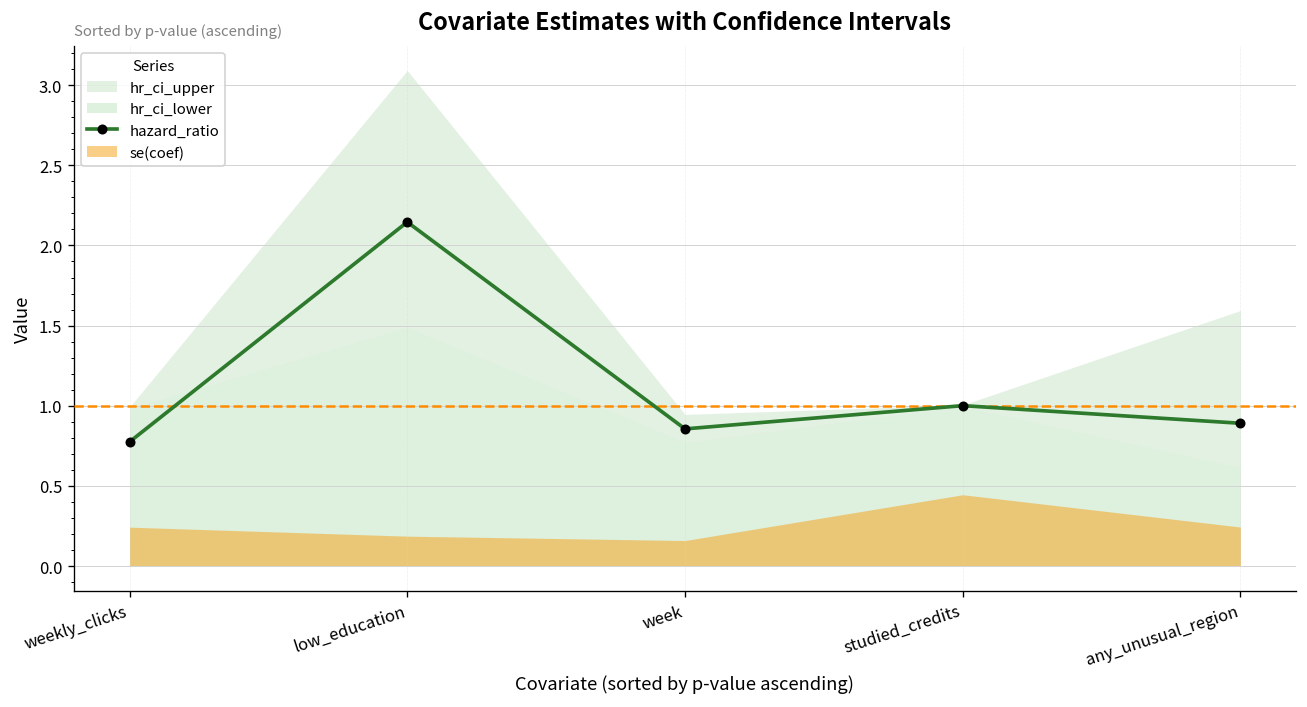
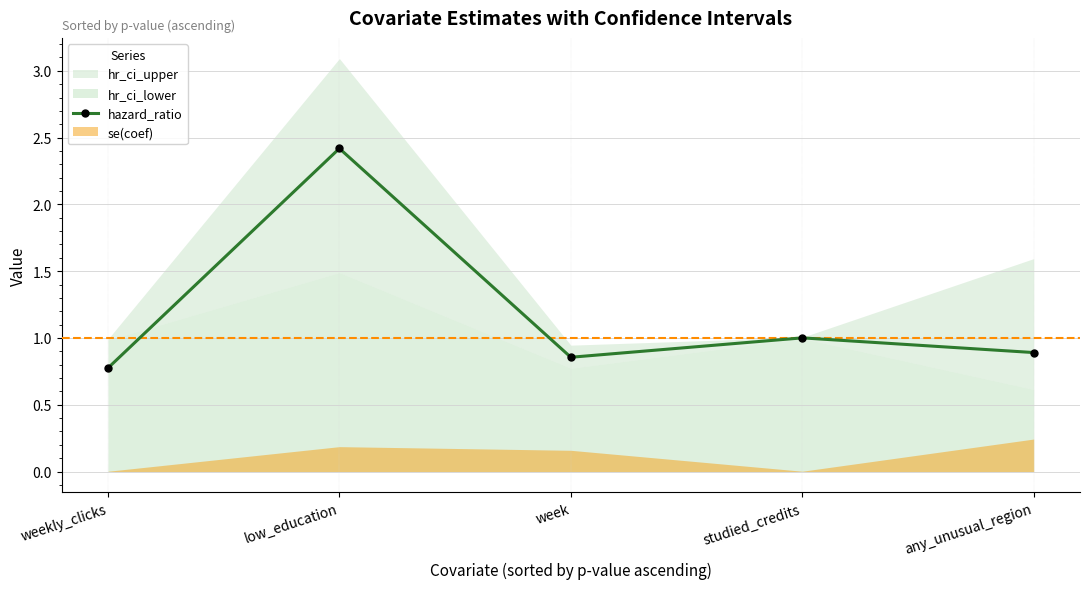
se(coef), weekly_clicks: 0.24 -> 0.00
hazard_ratio, low_education: 2.15 -> 2.42
se(coef), studied_credits: 0.44 -> 0.00
